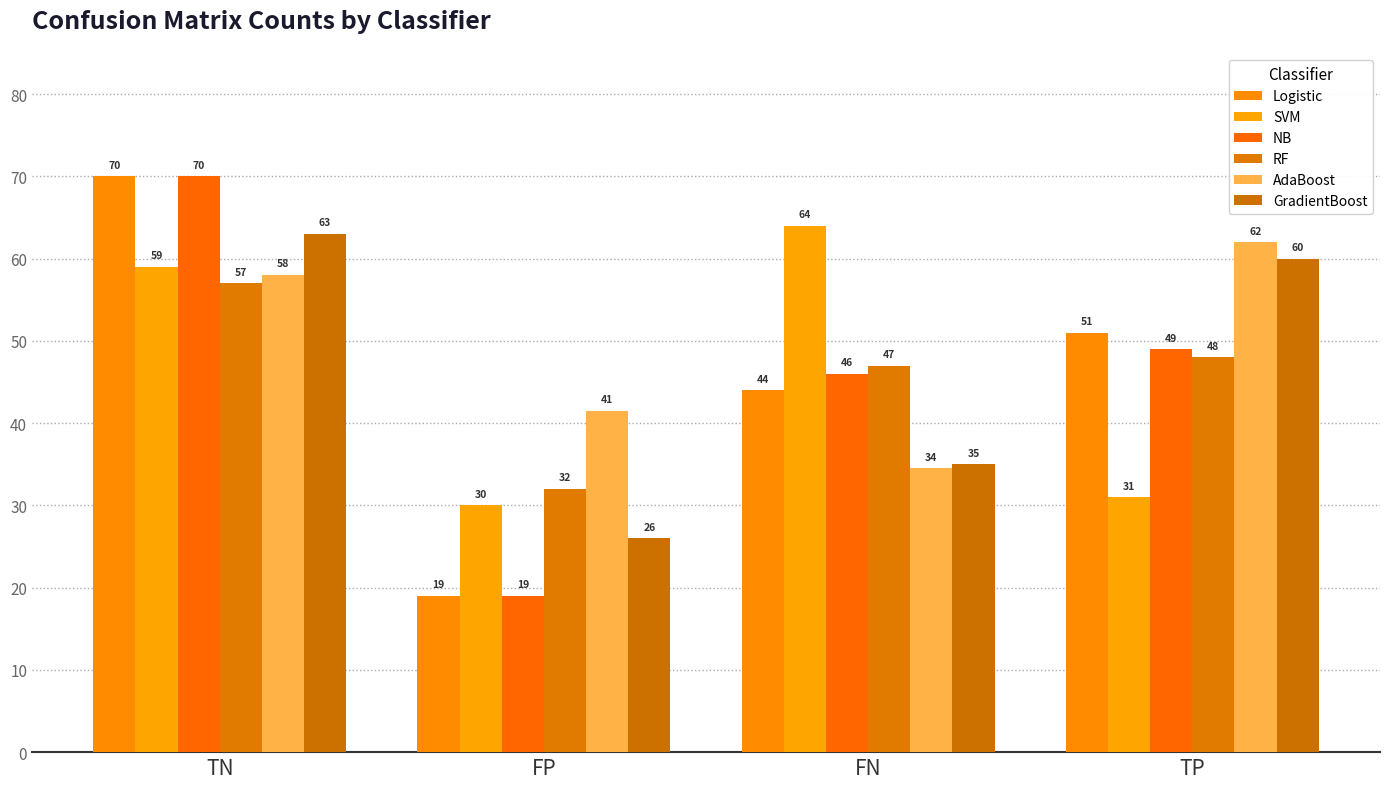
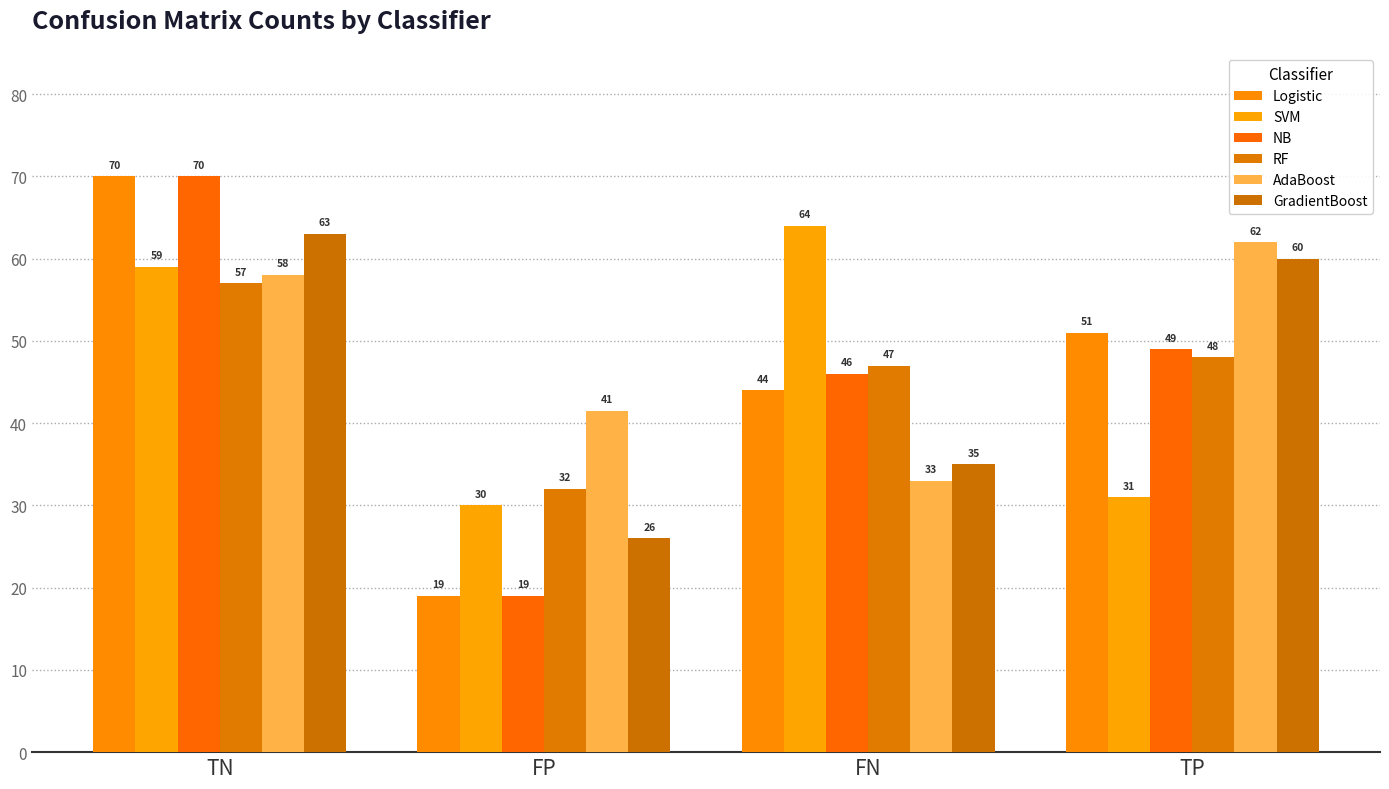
AdaBoost, FN: 34 -> 33
